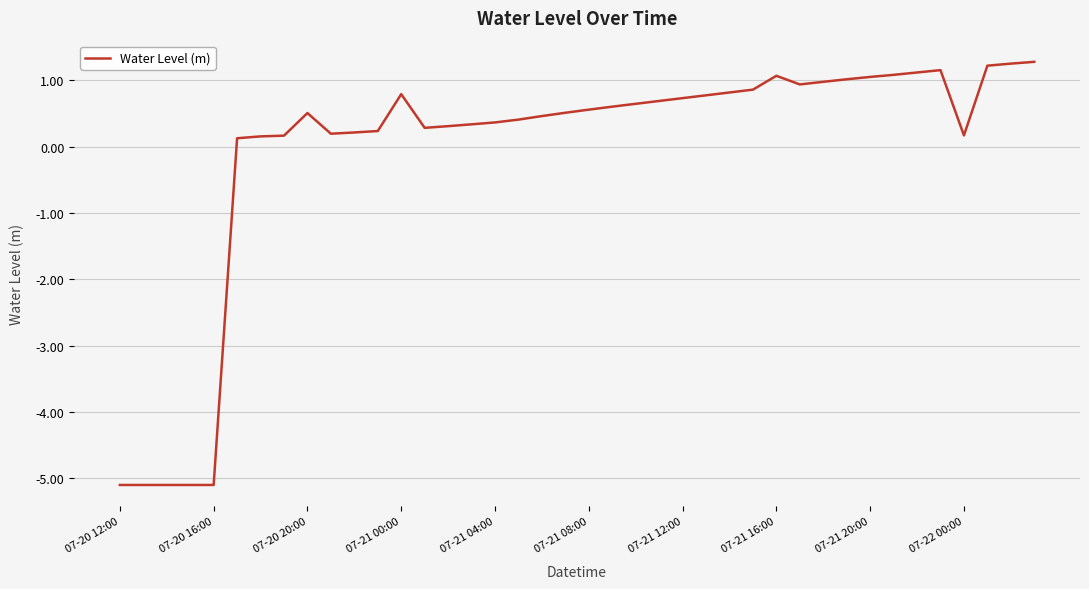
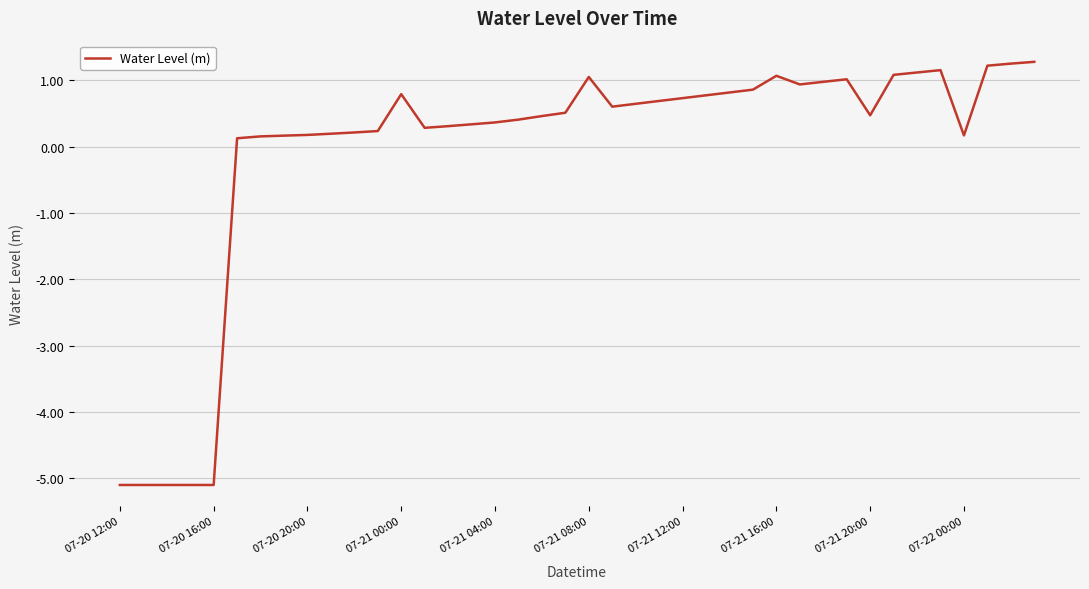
07-20 20:00: 0.5 -> 0.2
07-21 08:00: 0.6 -> 1.1
07-21 20:00: 1.1 -> 0.5
